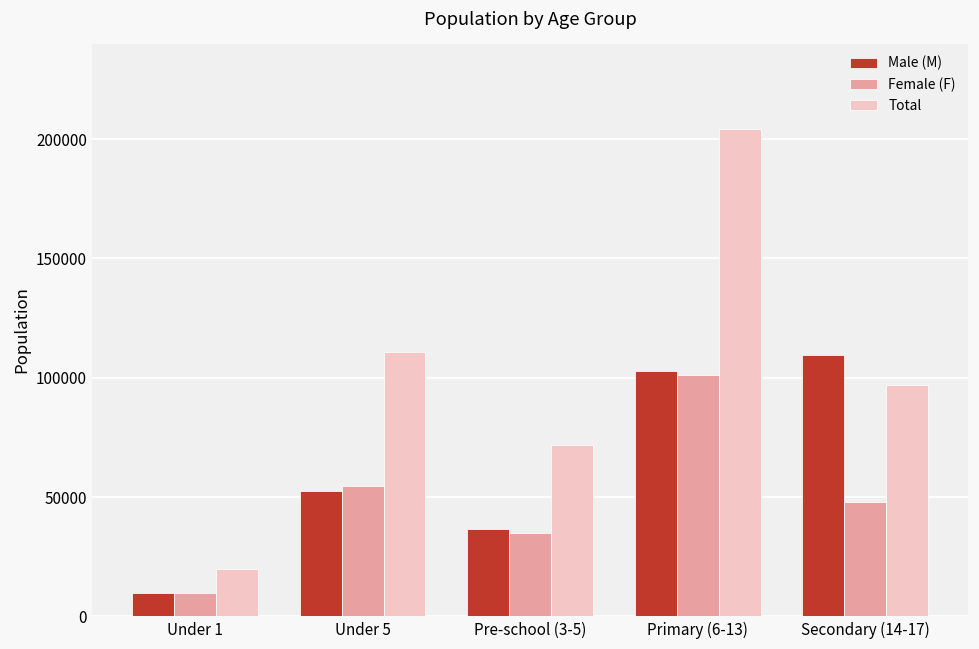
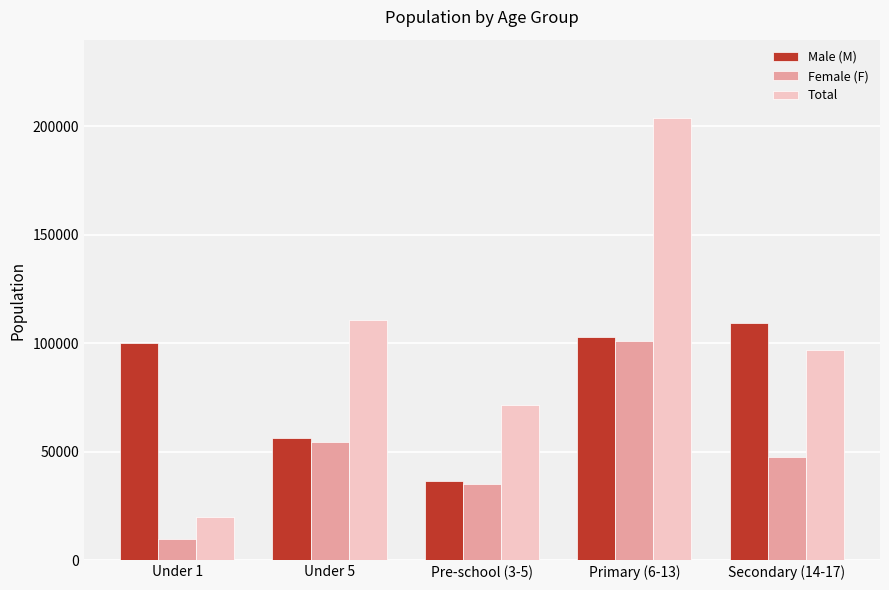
Male (M), Under 1: 10000 -> 100000
Male (M), Under 5: 52000 -> 56000
